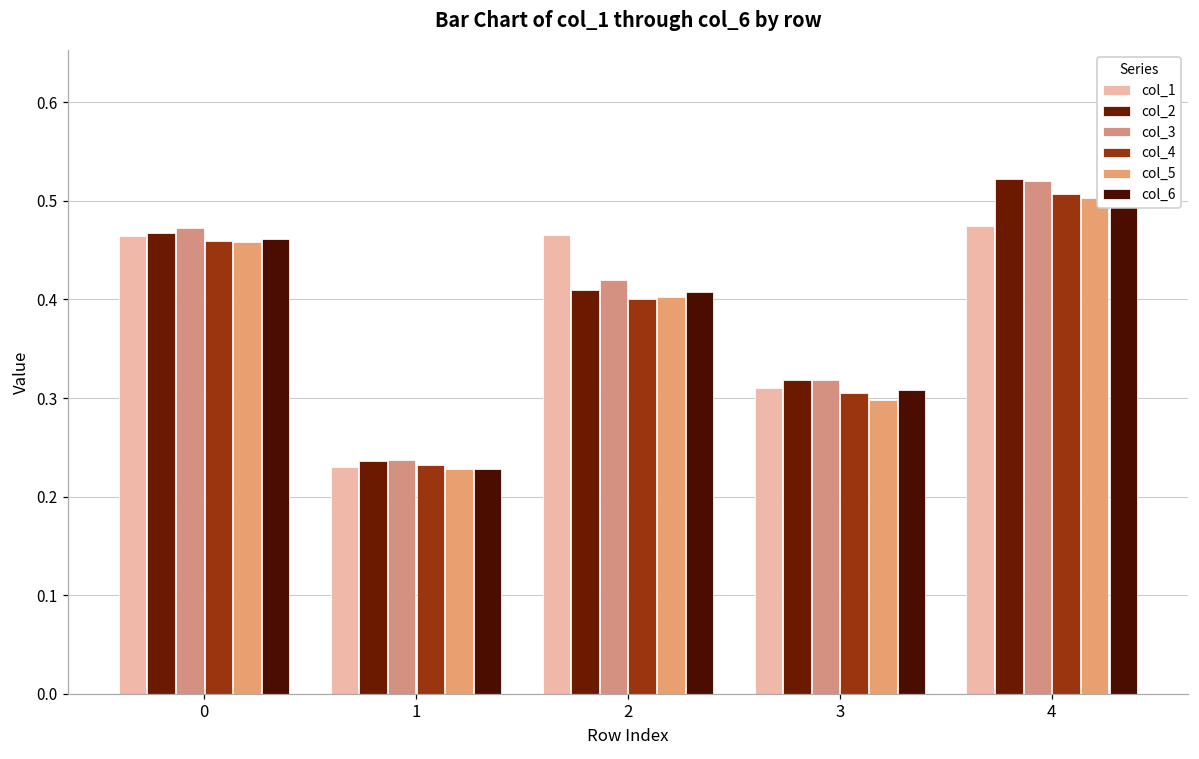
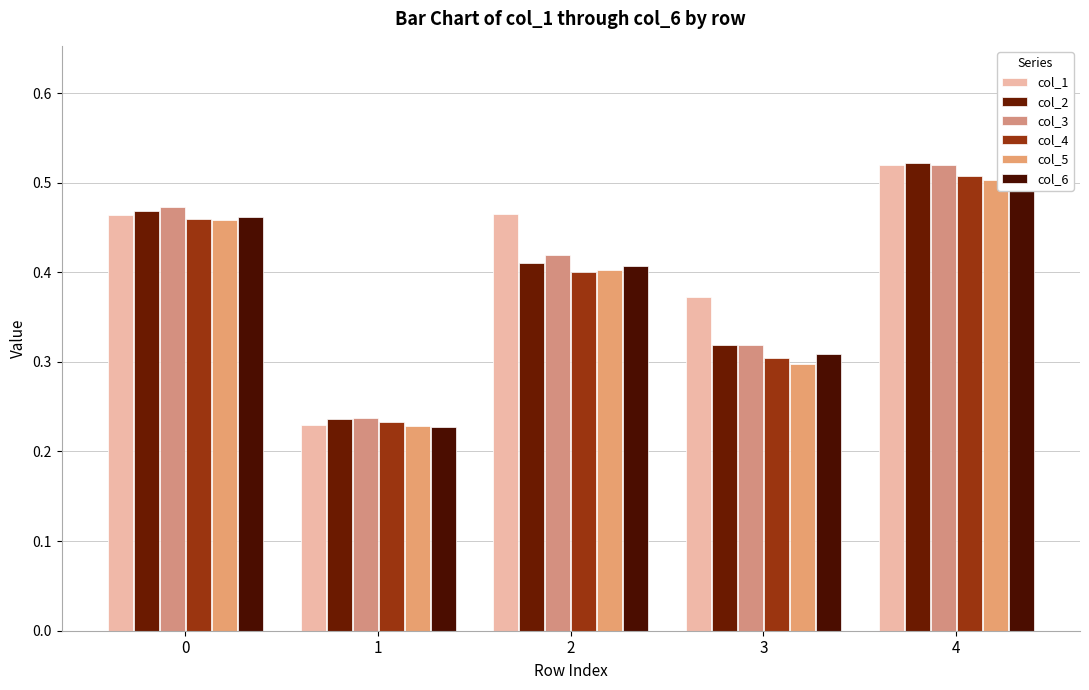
col_1, 3: 0.31 -> 0.37
col_1, 4: 0.47 -> 0.52
